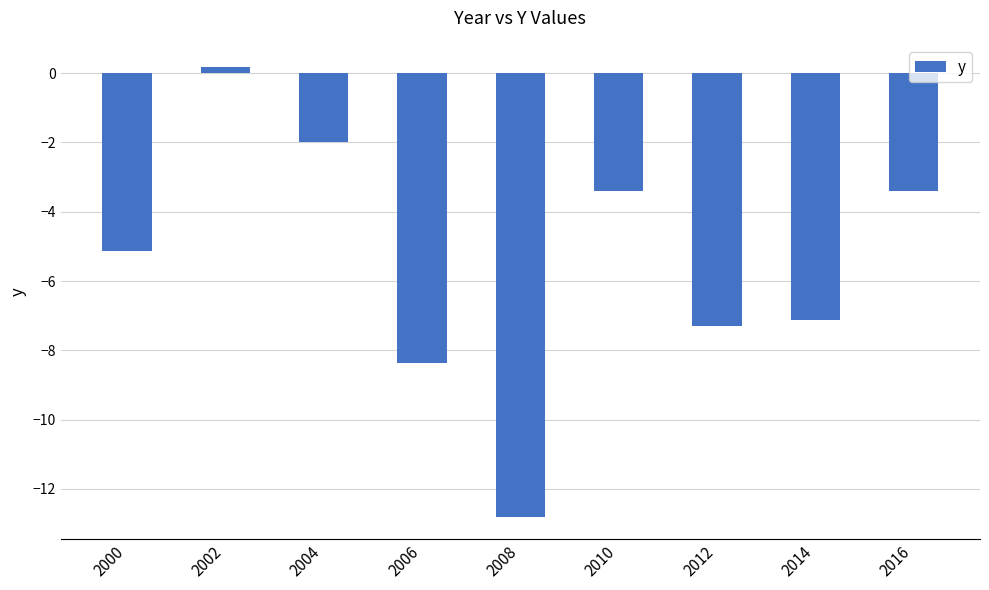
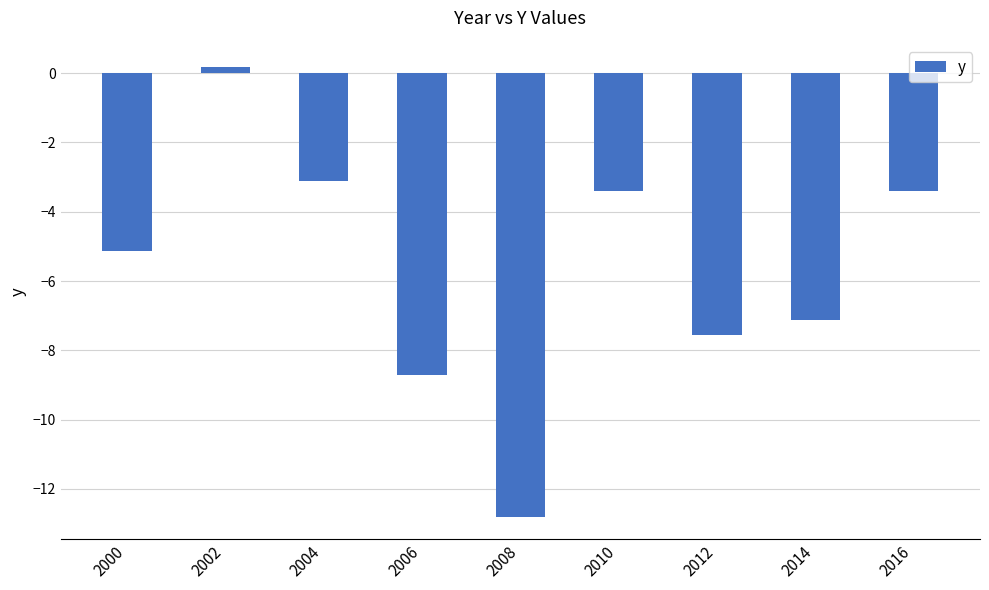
2004: -2.0 -> -3.1
2006: -8.4 -> -8.7
2012: -7.3 -> -7.6
